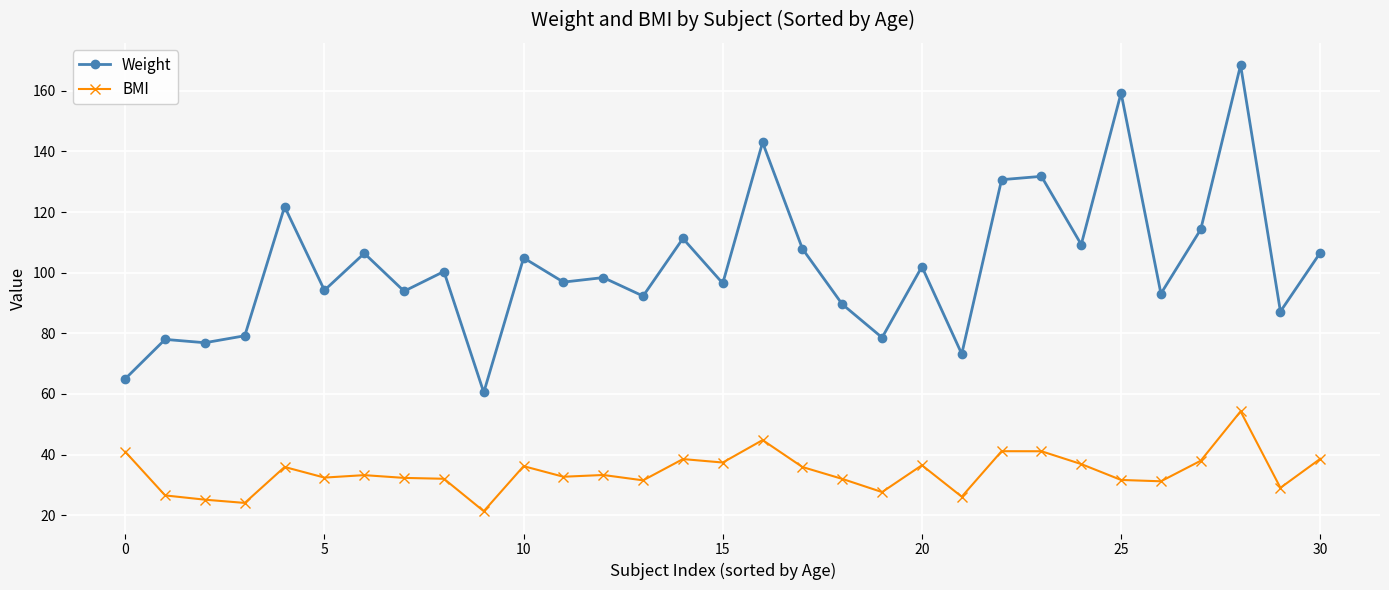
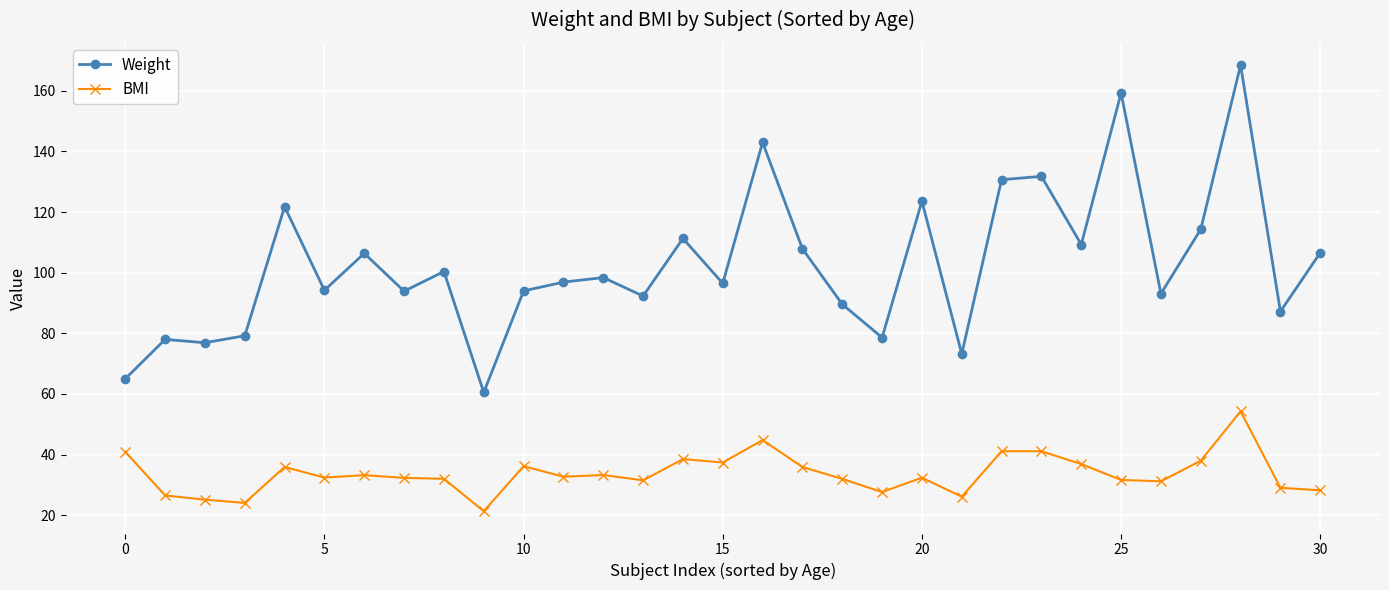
Weight, 10: 105 -> 94
Weight, 20: 102 -> 124
BMI, 20: 36 -> 32
BMI, 30: 39 -> 28
